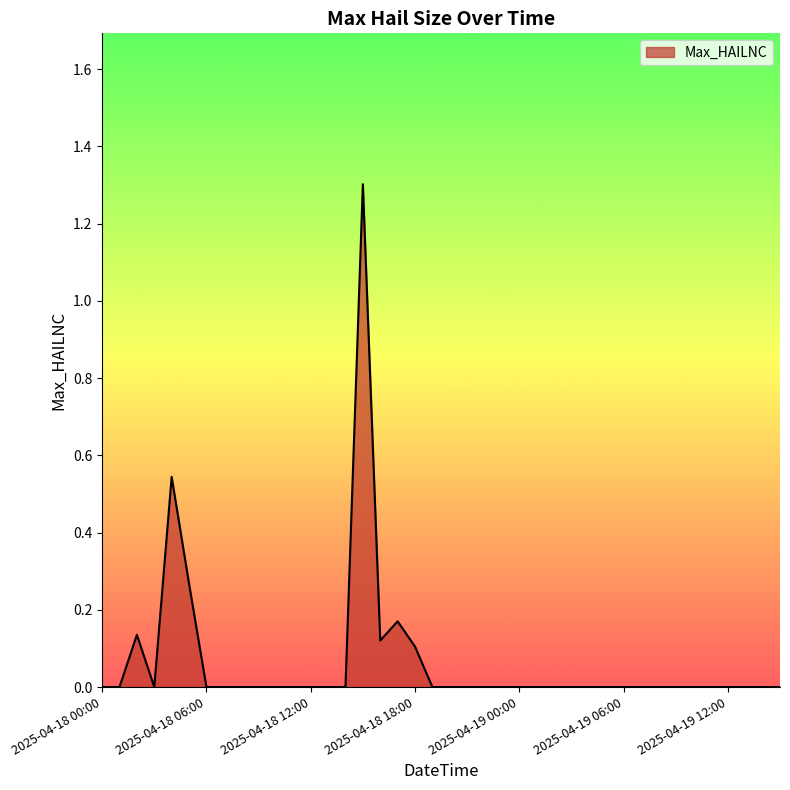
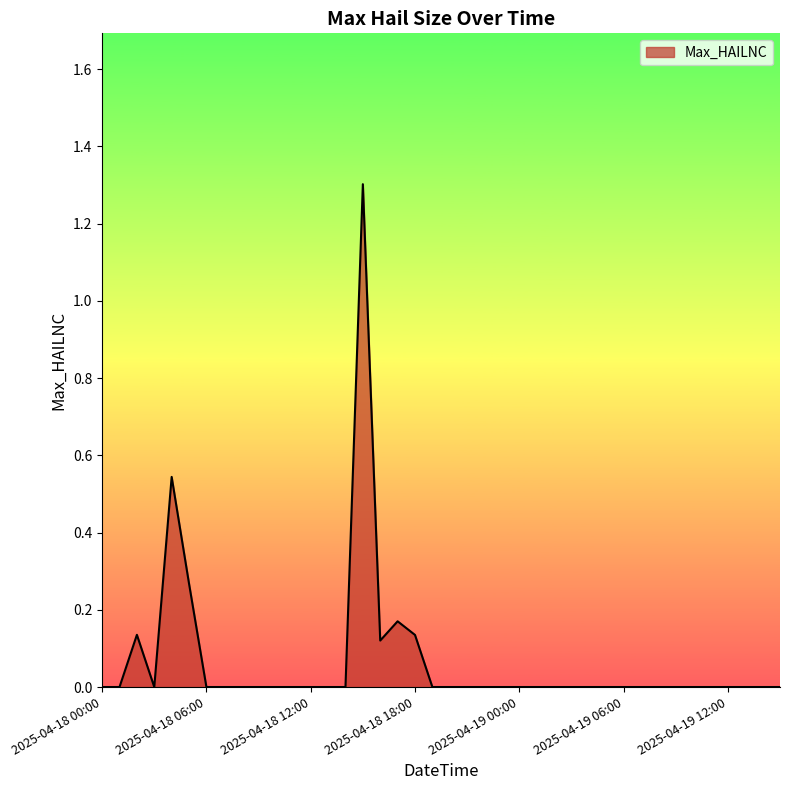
2025-04-18 18:00: 0.10 -> 0.13
